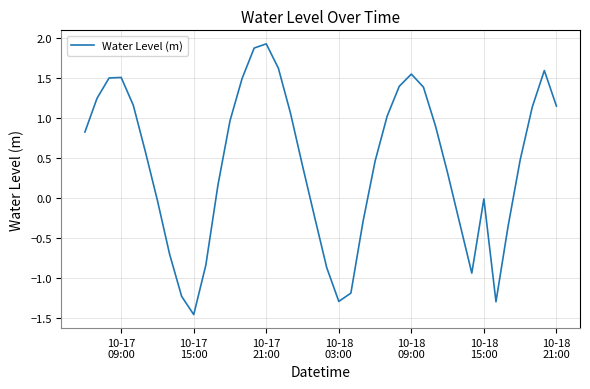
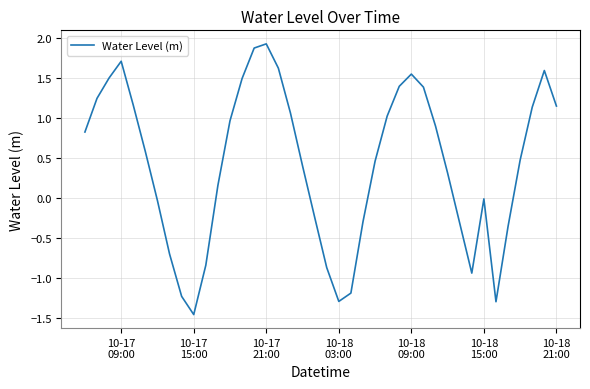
10-17 09:00: 1.5 -> 1.7
